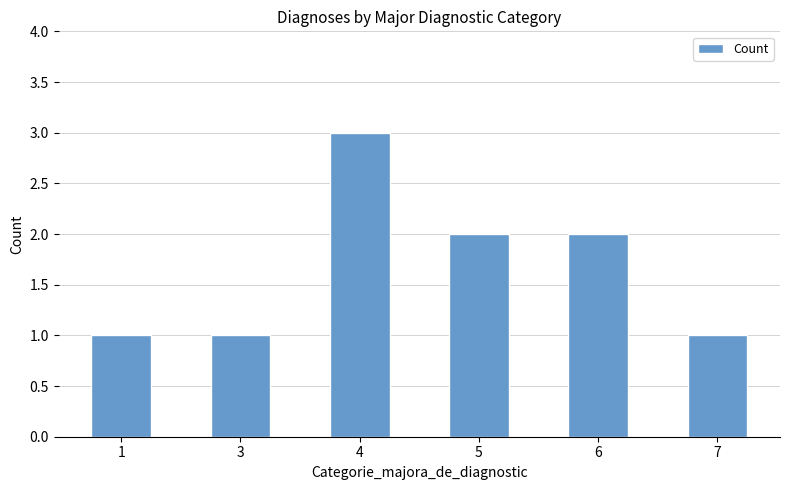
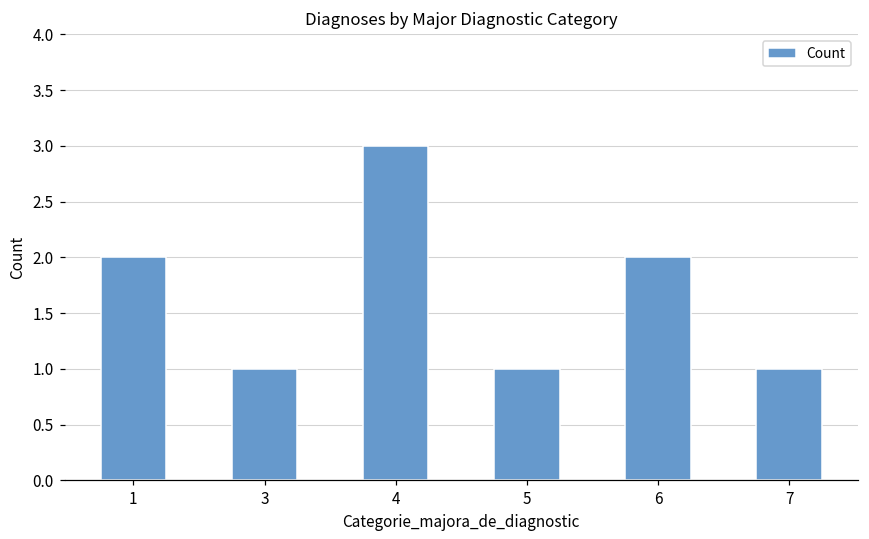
1: 1 -> 2
5: 2 -> 1
